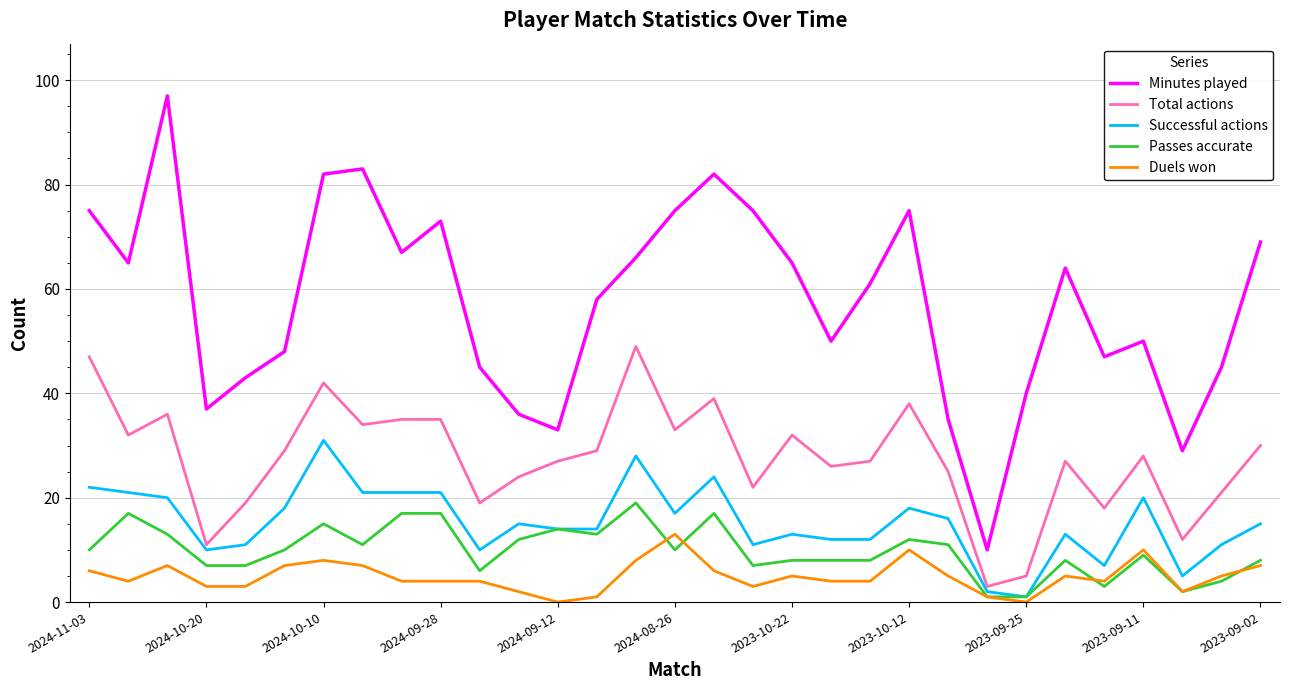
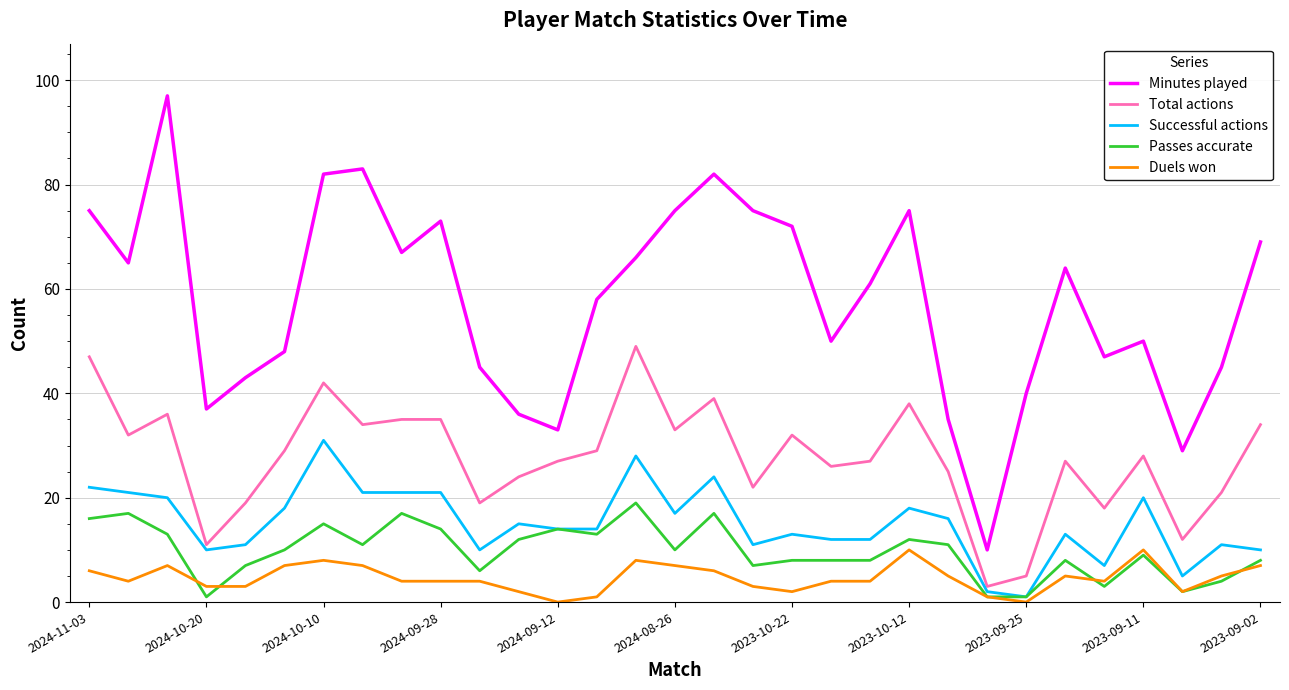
Passes accurate, 2024-11-03: 10 -> 16
Passes accurate, 2024-10-20: 7 -> 1
Passes accurate, 2024-09-28: 17 -> 14
Duels won, 2024-08-26: 13 -> 7
Minutes played, 2023-10-22: 65 -> 72
Duels won, 2023-10-22: 5 -> 2
Total actions, 2023-09-02: 30 -> 34
Successful actions, 2023-09-02: 15 -> 10
